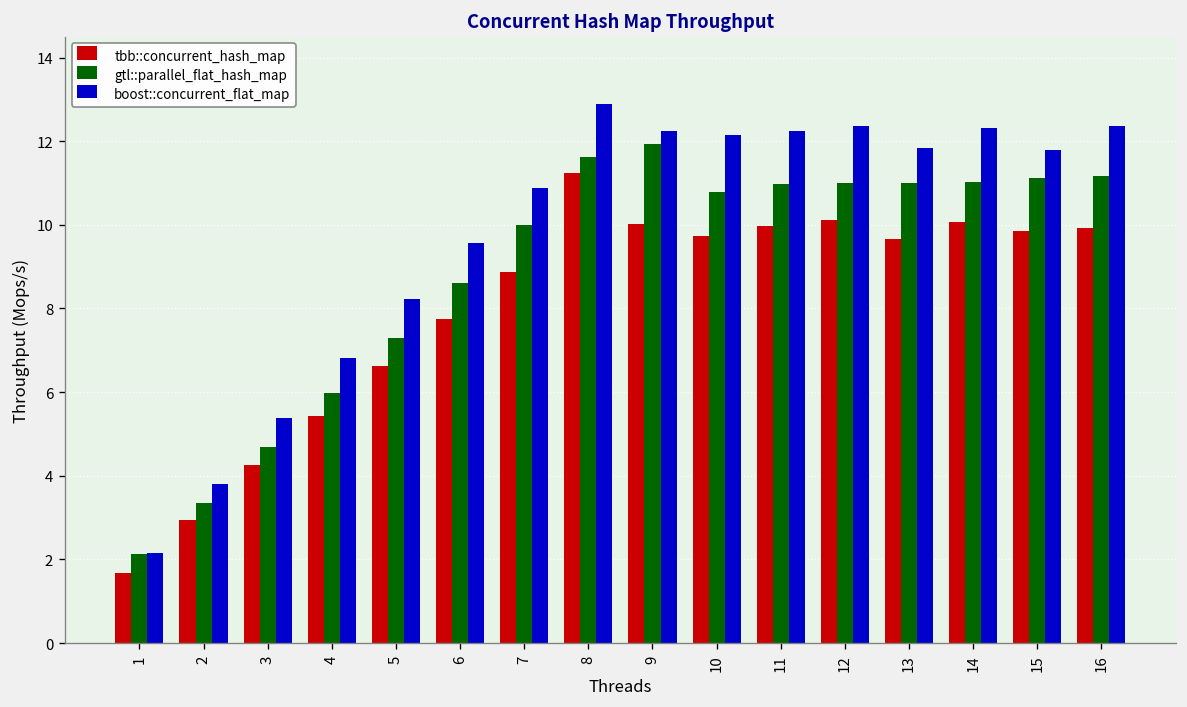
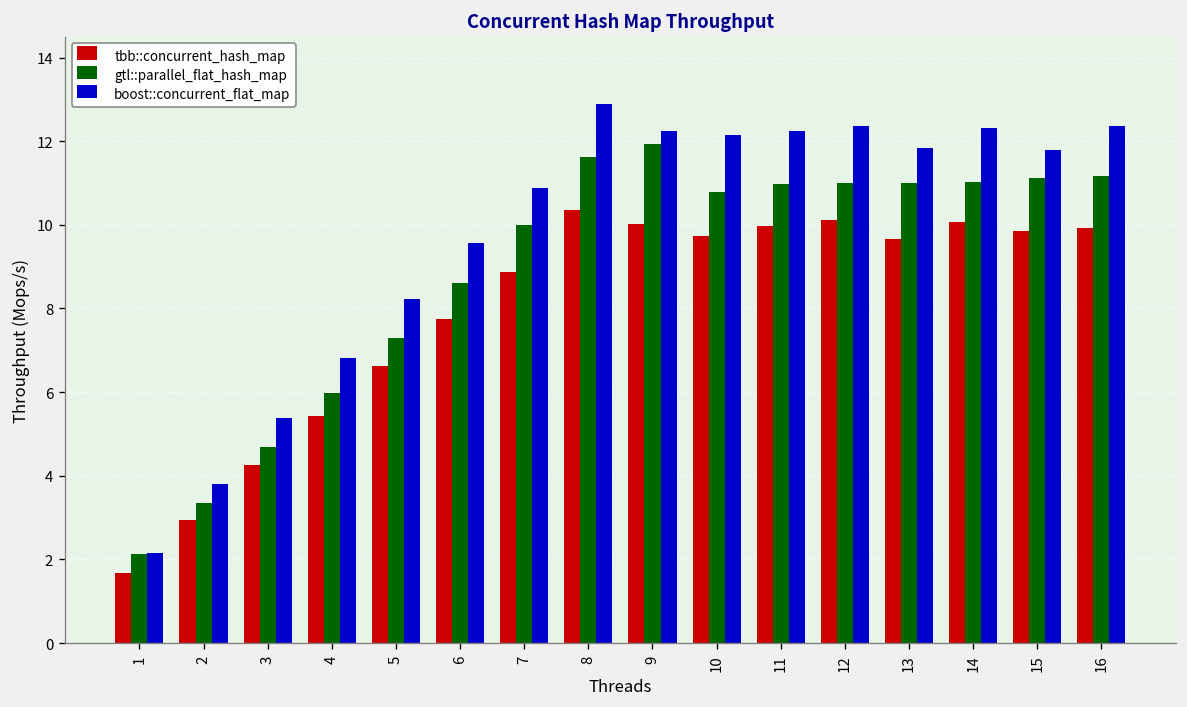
tbb::concurrent_hash_map, 8: 11.2 -> 10.4
